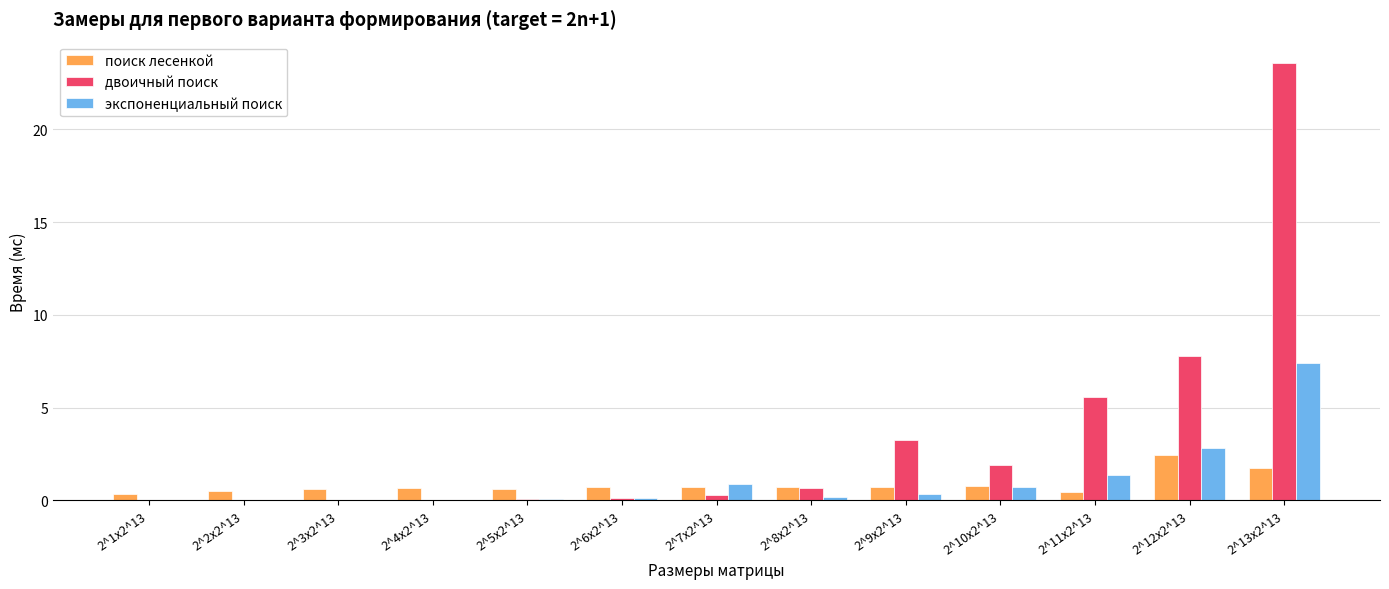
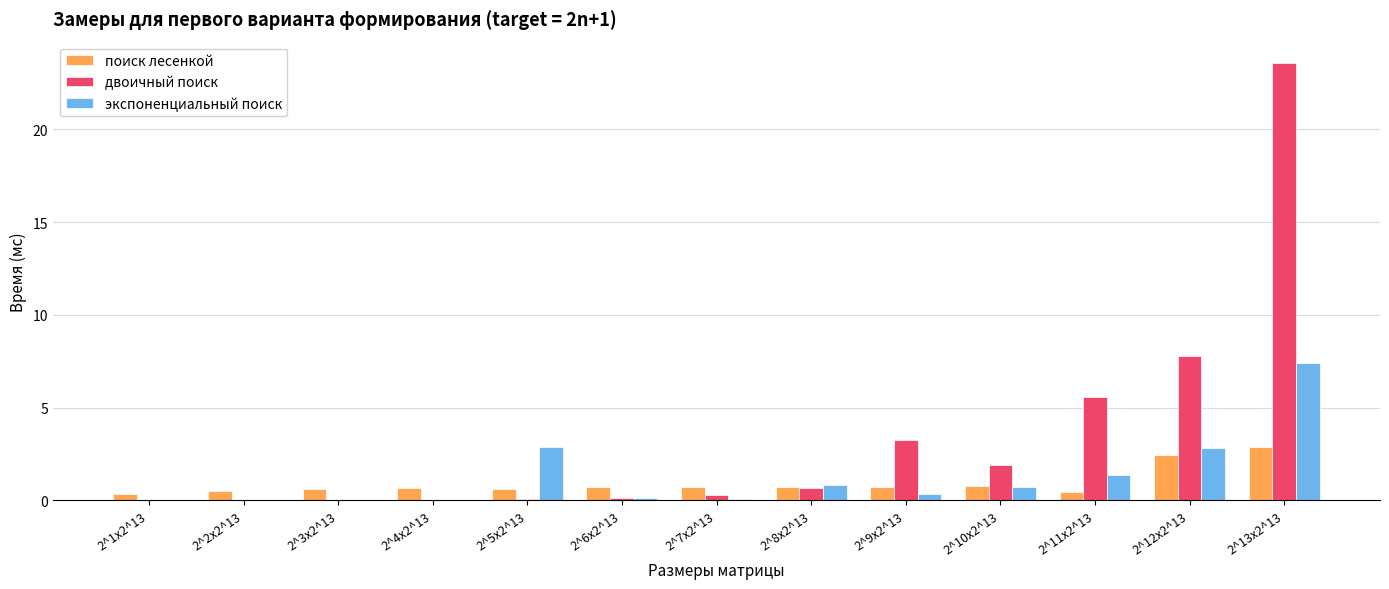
экспоненциальный поиск, 2^5x2^13: 0.1 -> 2.9
экспоненциальный поиск, 2^7x2^13: 0.9 -> 0.1
экспоненциальный поиск, 2^8x2^13: 0.2 -> 0.8
поиск лесенкой, 2^13x2^13: 1.7 -> 2.9
